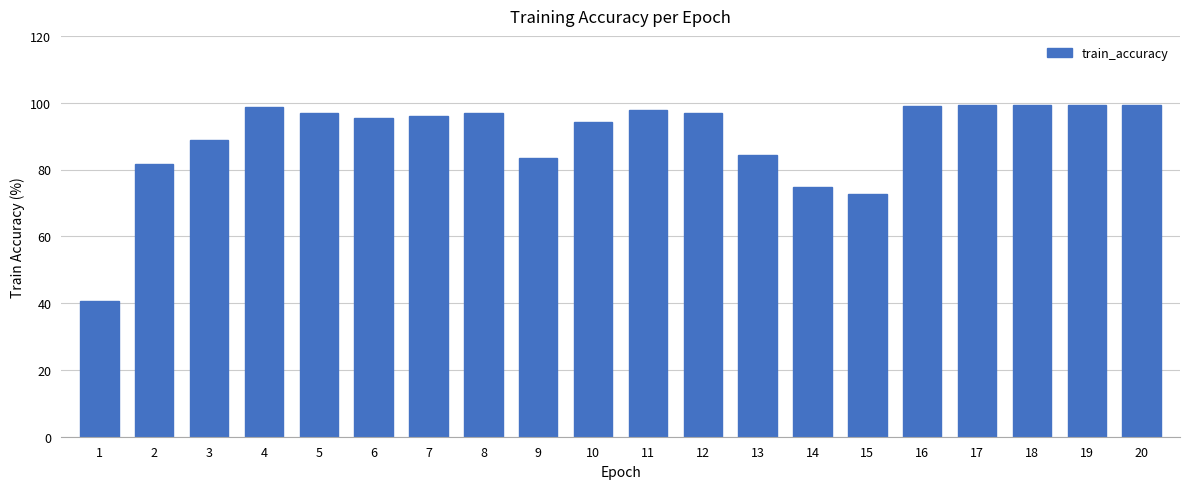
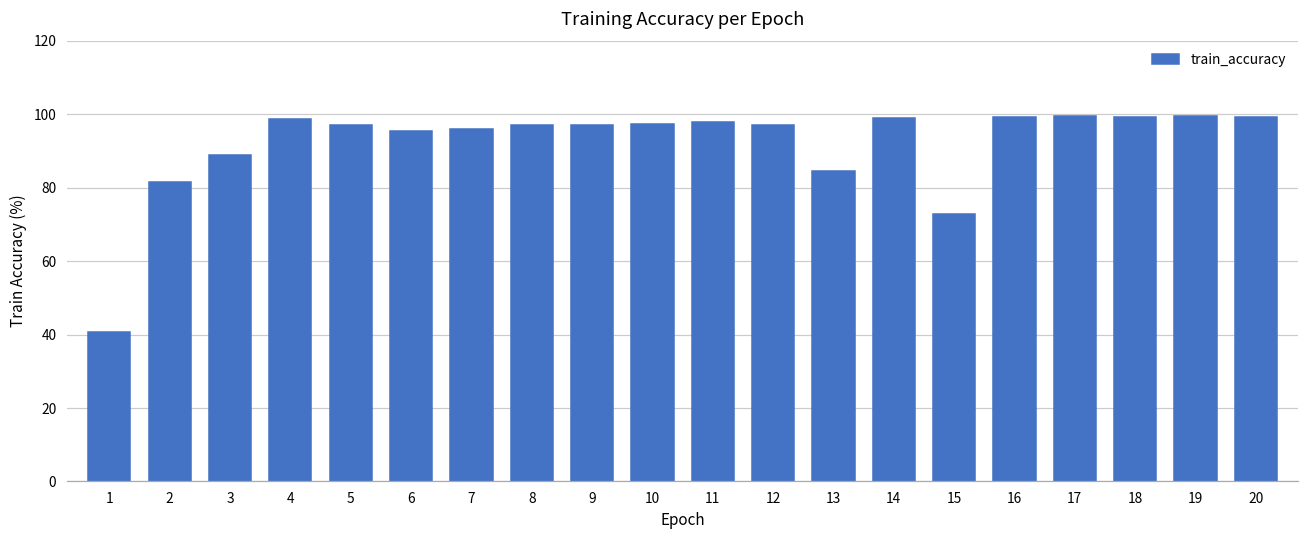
9: 83 -> 97
10: 94 -> 97
14: 75 -> 99
